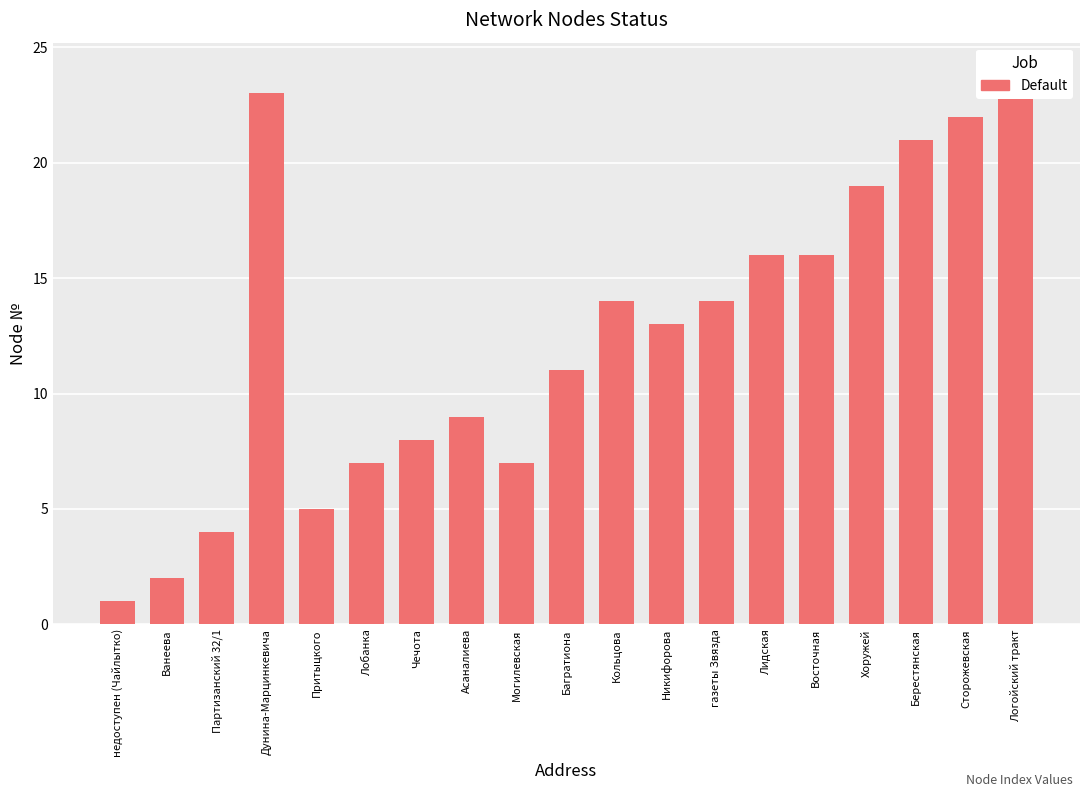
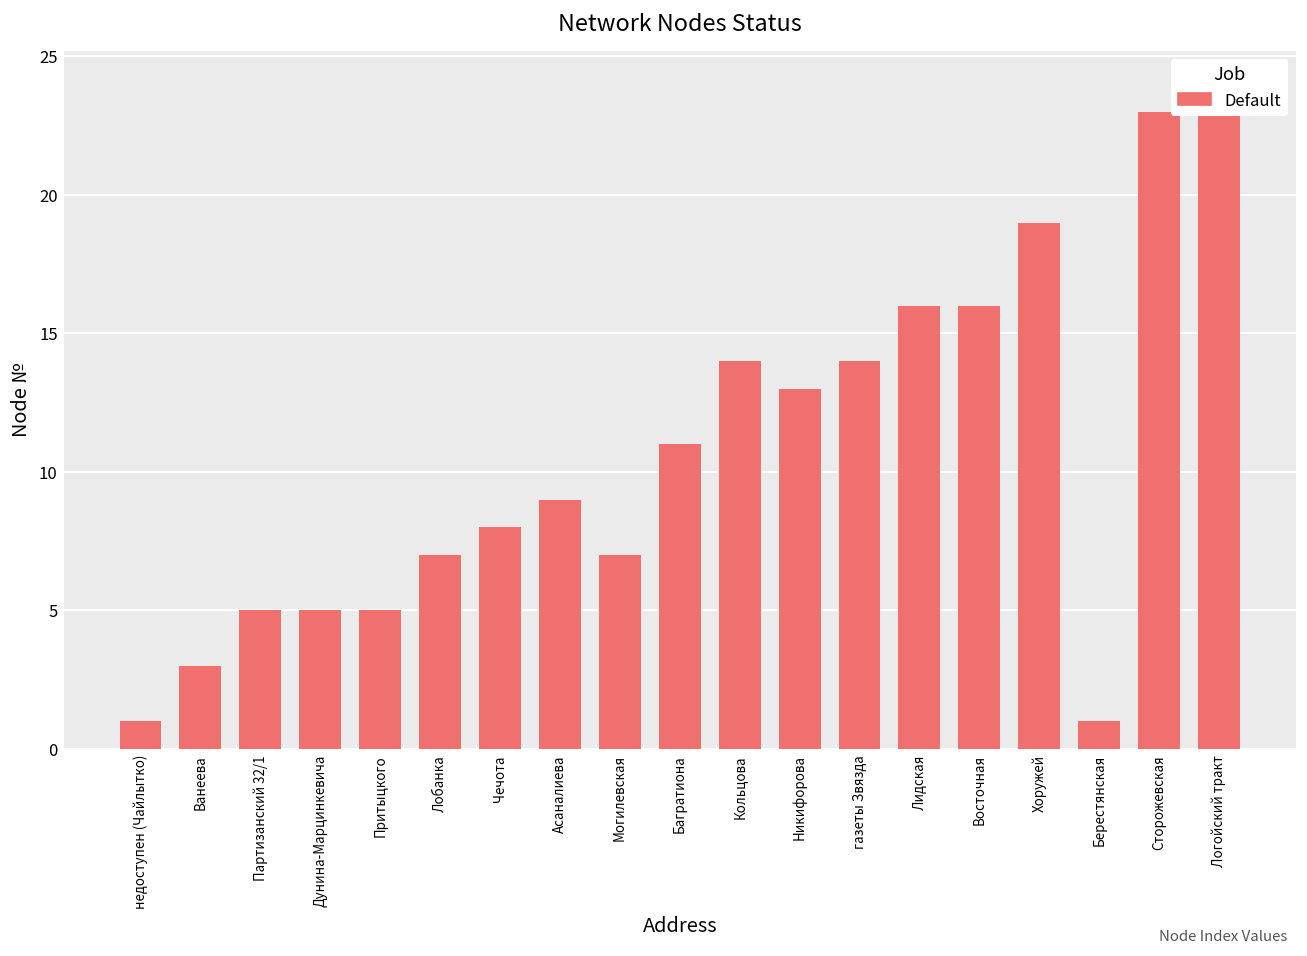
Ванеева: 2 -> 3
Партизанский 32/1: 4 -> 5
Дунина-Марцинкевича: 23 -> 5
Берестянская: 21 -> 1
Сторожевская: 22 -> 23
